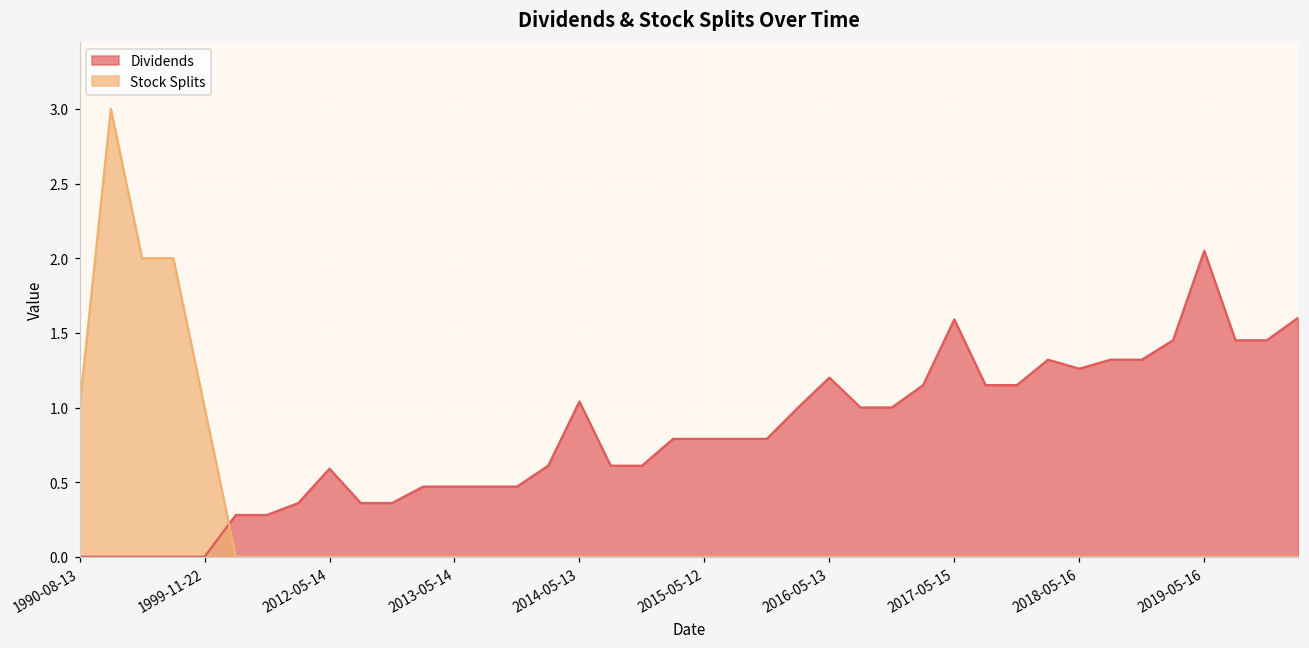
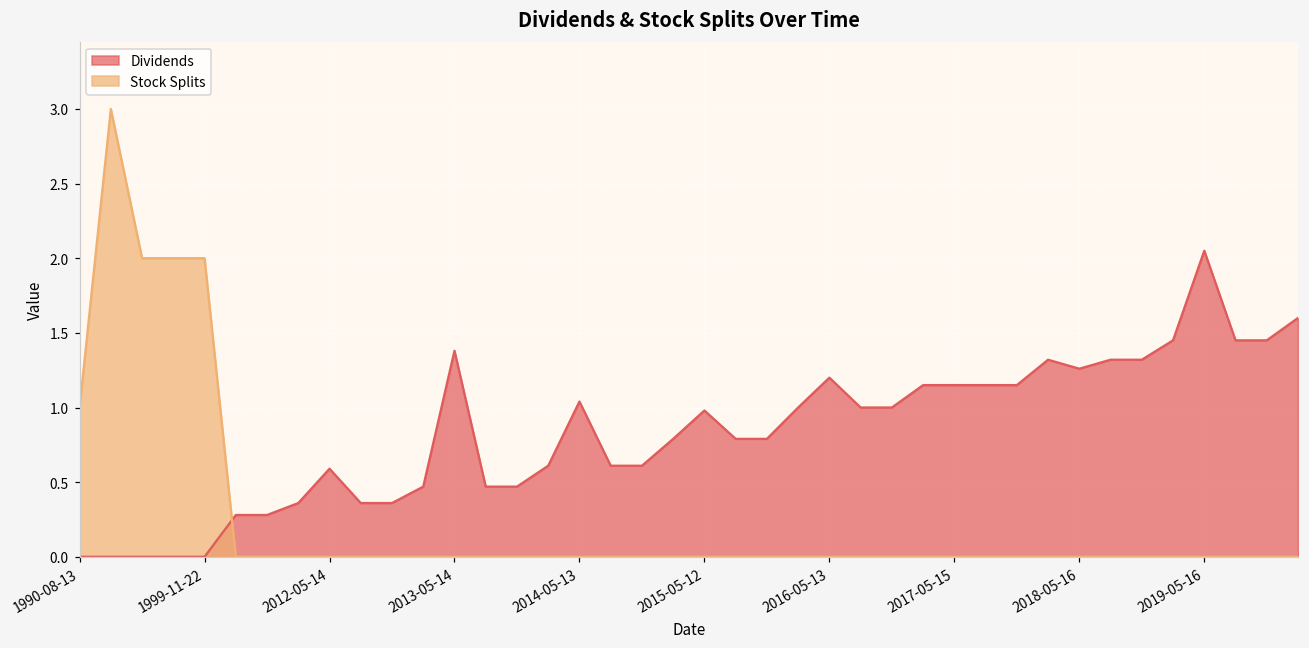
Stock Splits, 1999-11-22: 1 -> 2
Dividends, 2013-05-14: 0.47 -> 1.38
Dividends, 2015-05-12: 0.79 -> 0.98
Dividends, 2017-05-15: 1.59 -> 1.15
